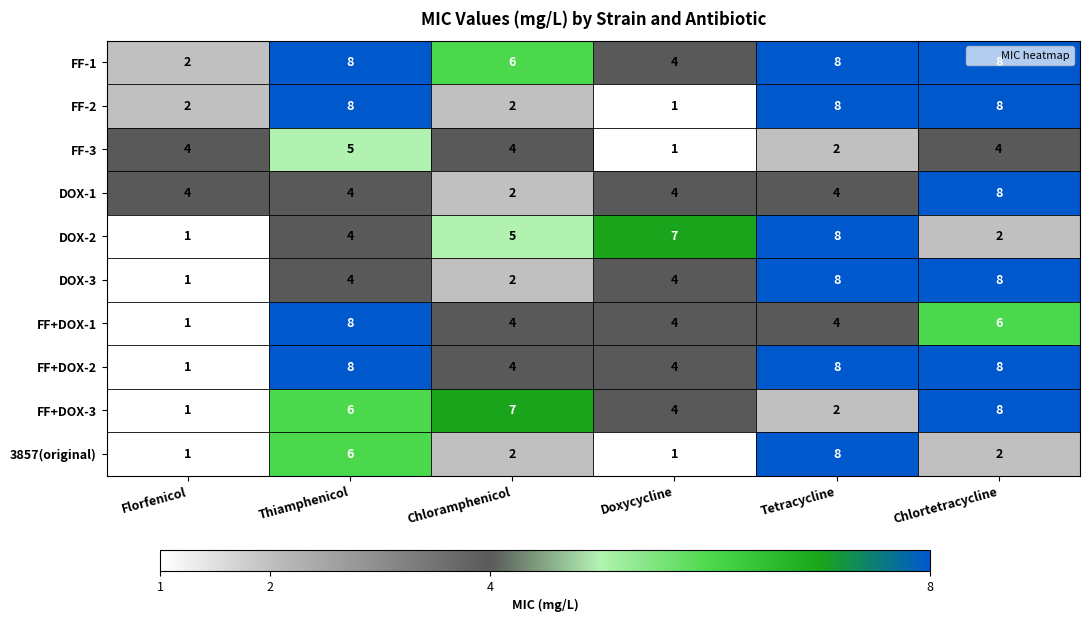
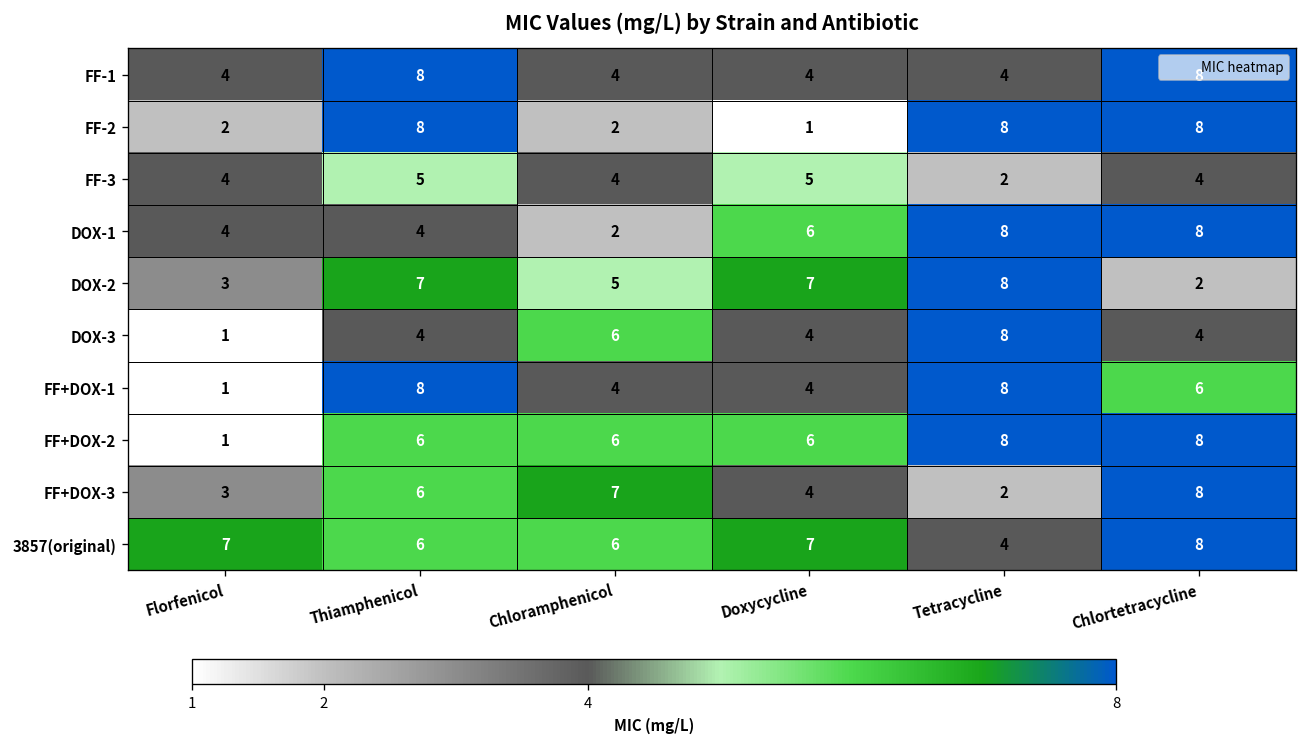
FF-1, Florfenicol: 2 -> 4
FF-1, Chloramphenicol: 6 -> 4
FF-1, Tetracycline: 8 -> 4
FF-3, Doxycycline: 1 -> 5
DOX-1, Doxycycline: 4 -> 6
DOX-1, Tetracycline: 4 -> 8
DOX-2, Florfenicol: 1 -> 3
DOX-2, Thiamphenicol: 4 -> 7
DOX-3, Chloramphenicol: 2 -> 6
DOX-3, Chlortetracycline: 8 -> 4
FF+DOX-1, Tetracycline: 4 -> 8
FF+DOX-2, Thiamphenicol: 8 -> 6
FF+DOX-2, Chloramphenicol: 4 -> 6
FF+DOX-2, Doxycycline: 4 -> 6
FF+DOX-3, Florfenicol: 1 -> 3
3857(original), Florfenicol: 1 -> 7
3857(original), Chloramphenicol: 2 -> 6
3857(original), Doxycycline: 1 -> 7
3857(original), Tetracycline: 8 -> 4
3857(original), Chlortetracycline: 2 -> 8
